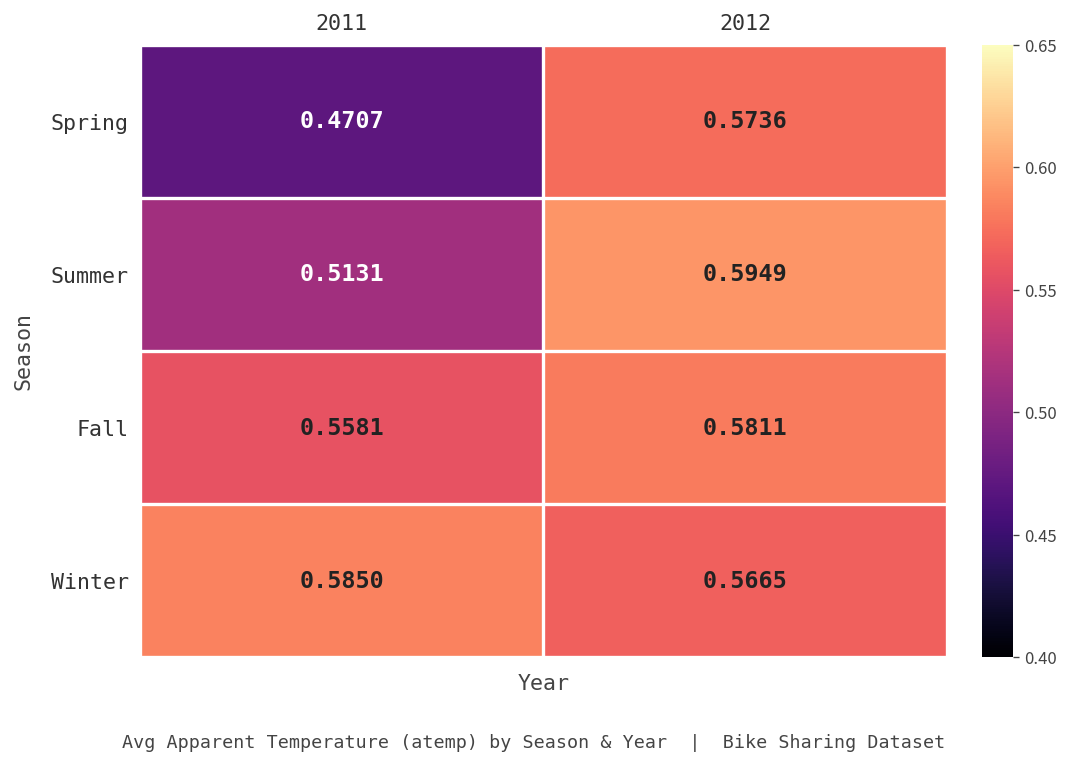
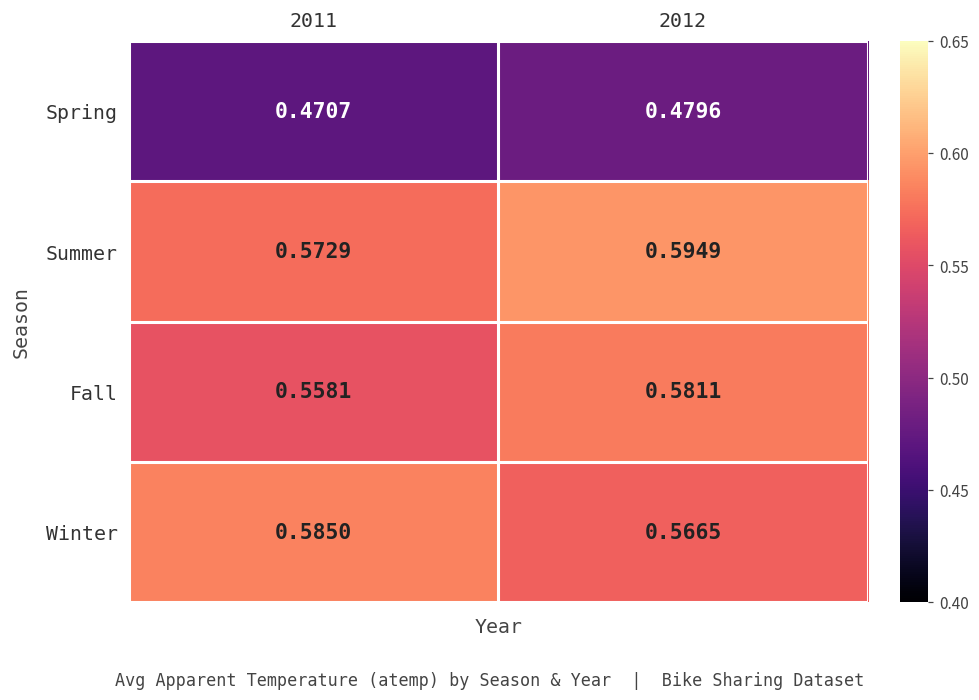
Spring, 2012: 0.5736 -> 0.4796
Summer, 2011: 0.5131 -> 0.5729
